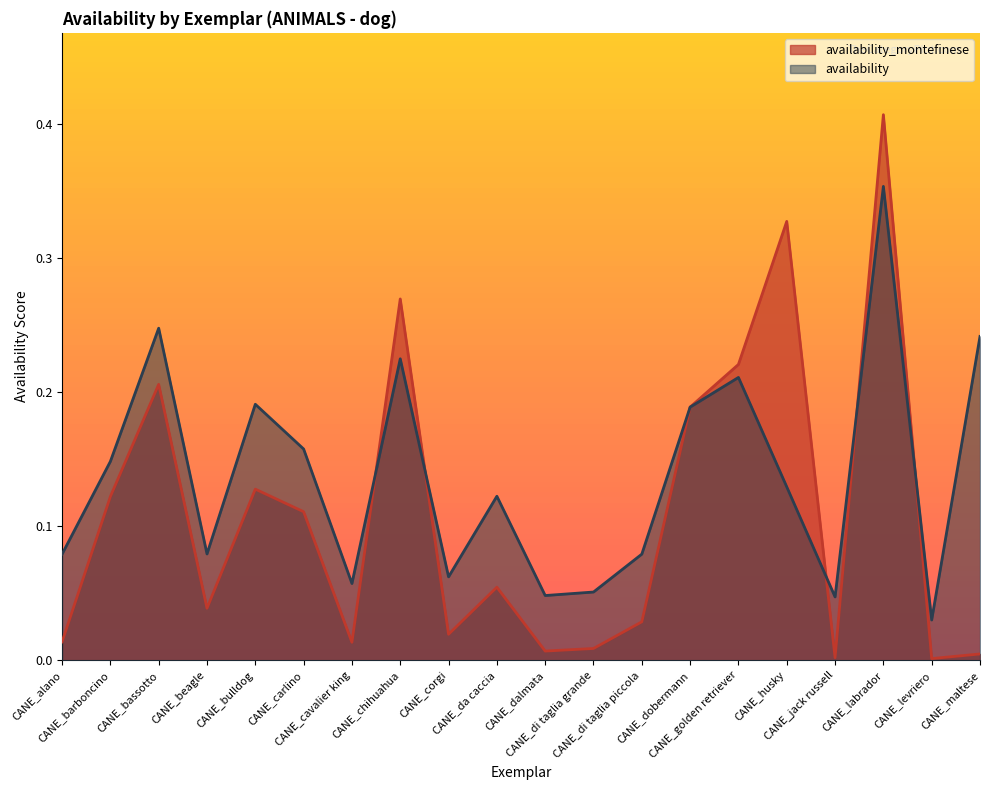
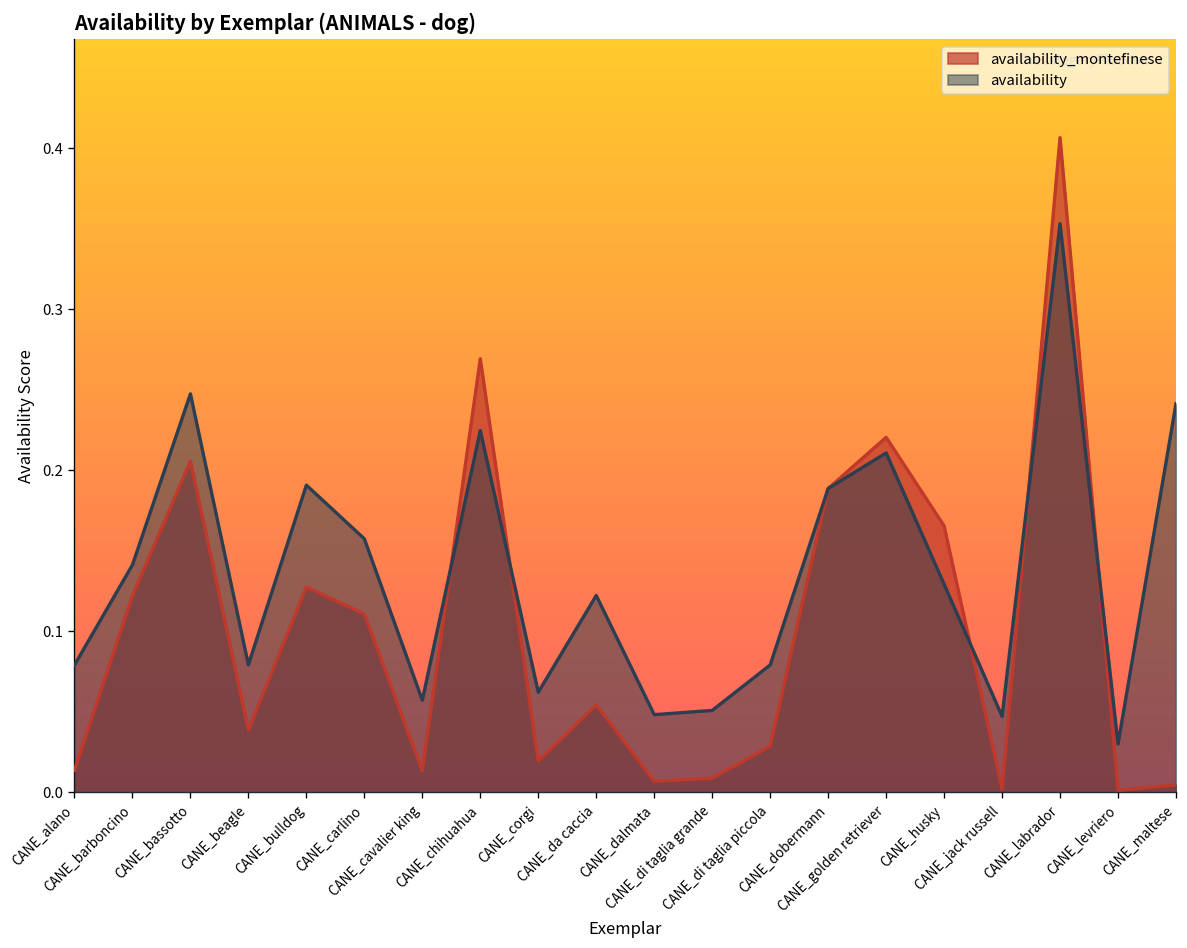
availability, CANE_barboncino: 0.148 -> 0.141
availability_montefinese, CANE_husky: 0.327 -> 0.166
